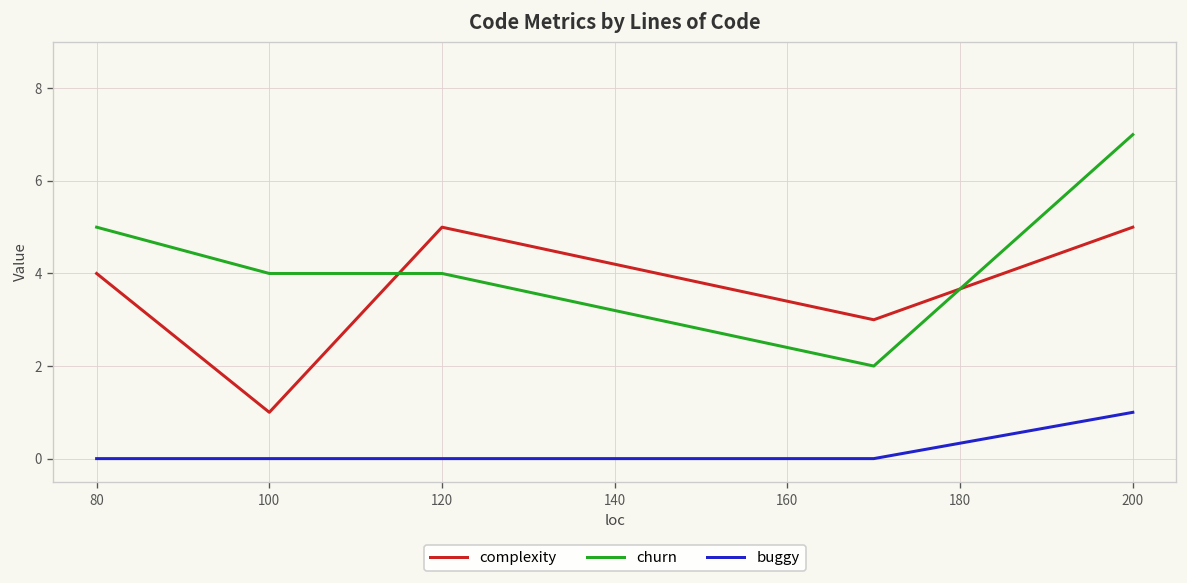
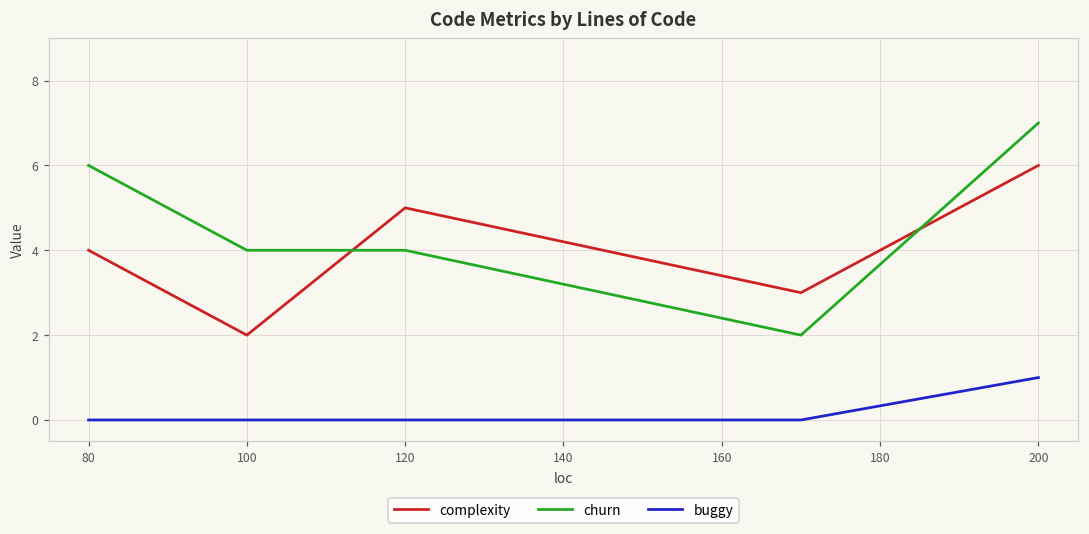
churn, 80: 5 -> 6
complexity, 100: 1 -> 2
complexity, 200: 5 -> 6
